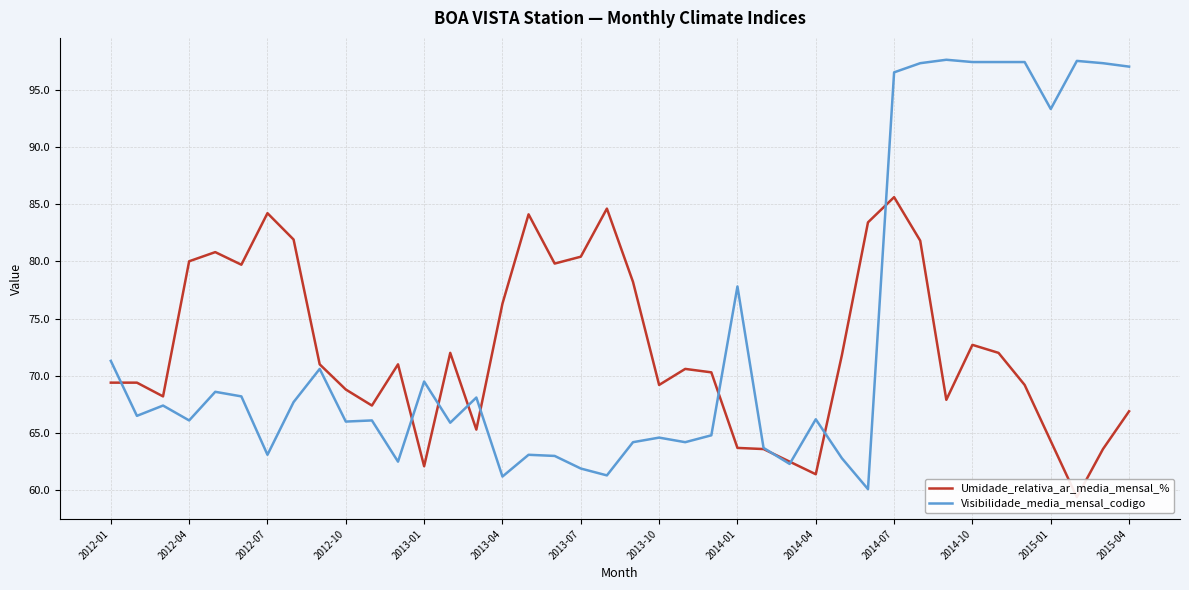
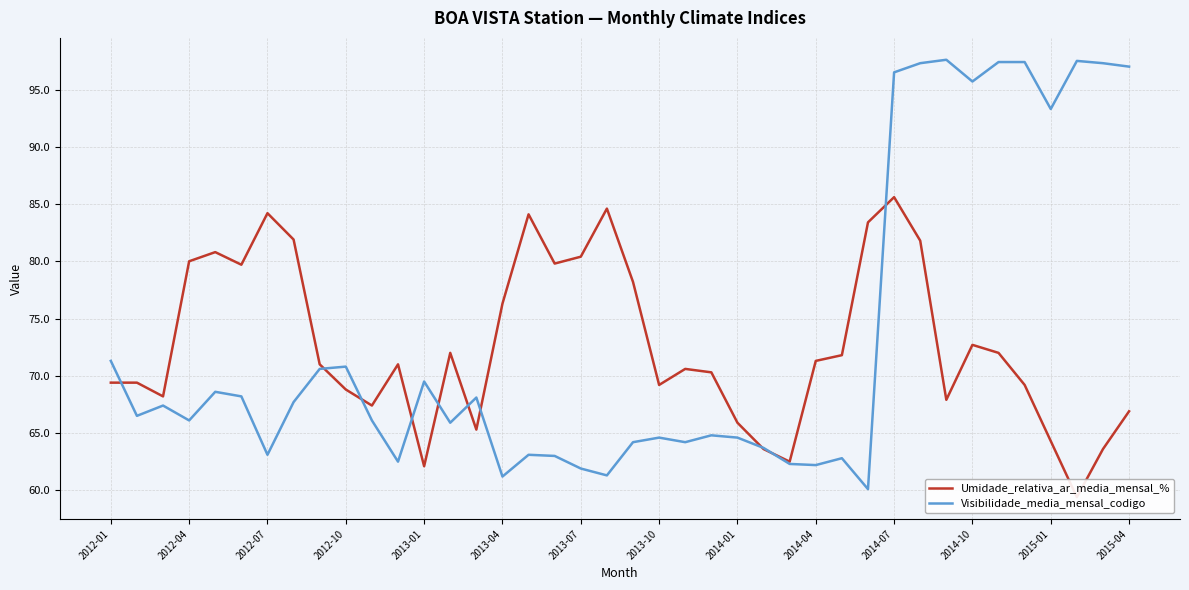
Visibilidade_media_mensal_codigo, 2012-10: 66.0 -> 70.8
Umidade_relativa_ar_media_mensal_%, 2014-01: 63.7 -> 65.9
Visibilidade_media_mensal_codigo, 2014-01: 77.8 -> 64.6
Umidade_relativa_ar_media_mensal_%, 2014-04: 61.4 -> 71.3
Visibilidade_media_mensal_codigo, 2014-04: 66.2 -> 62.2
Visibilidade_media_mensal_codigo, 2014-10: 97.4 -> 95.7
